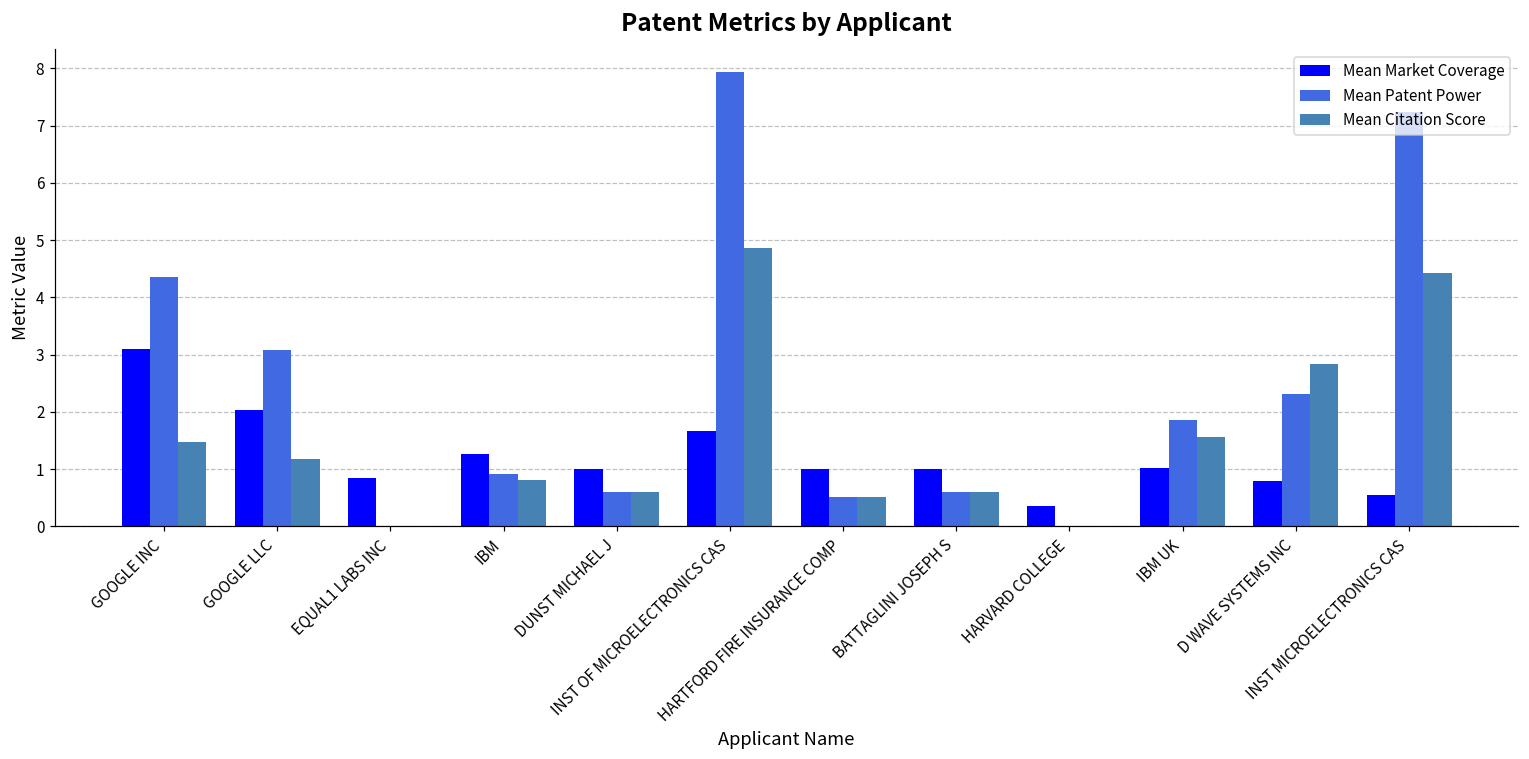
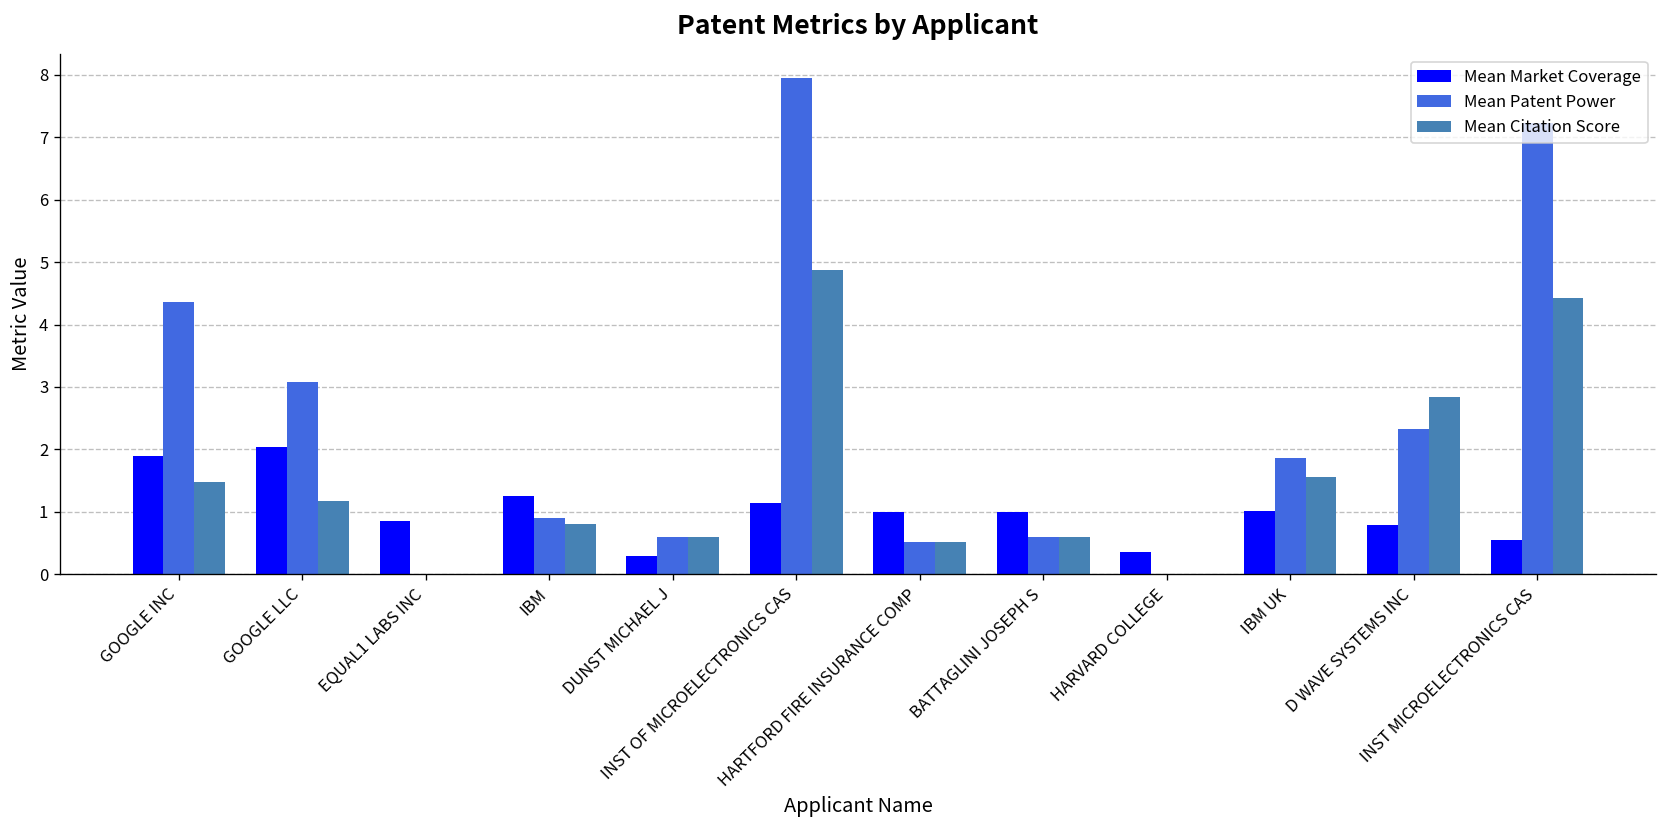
Mean Market Coverage, GOOGLE INC: 3.1 -> 1.9
Mean Market Coverage, DUNST MICHAEL J: 1.0 -> 0.3
Mean Market Coverage, INST OF MICROELECTRONICS CAS: 1.7 -> 1.1
